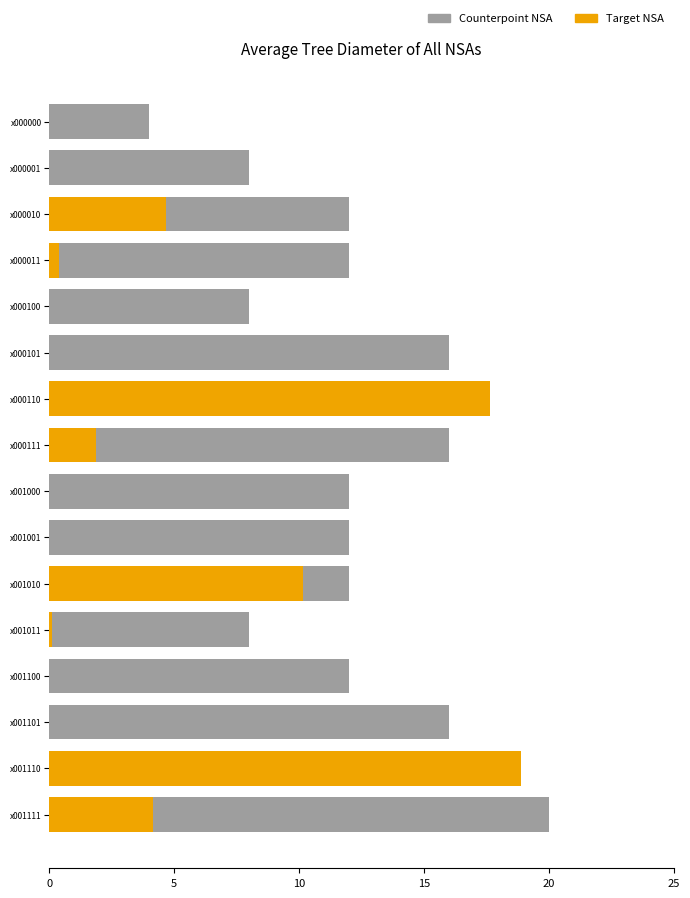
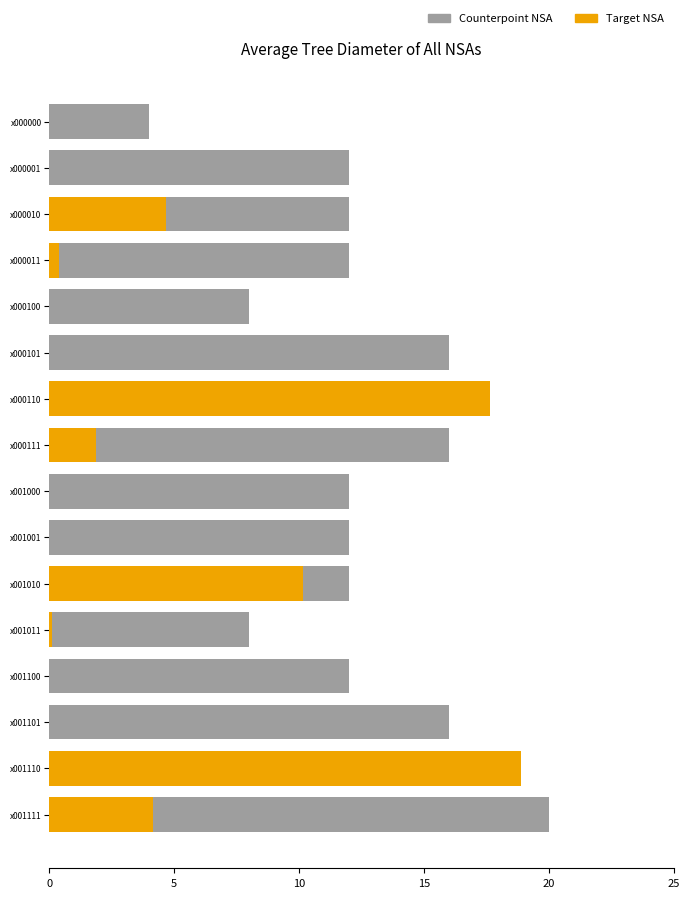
Counterpoint NSA, x000001: 8.0 -> 12.0
